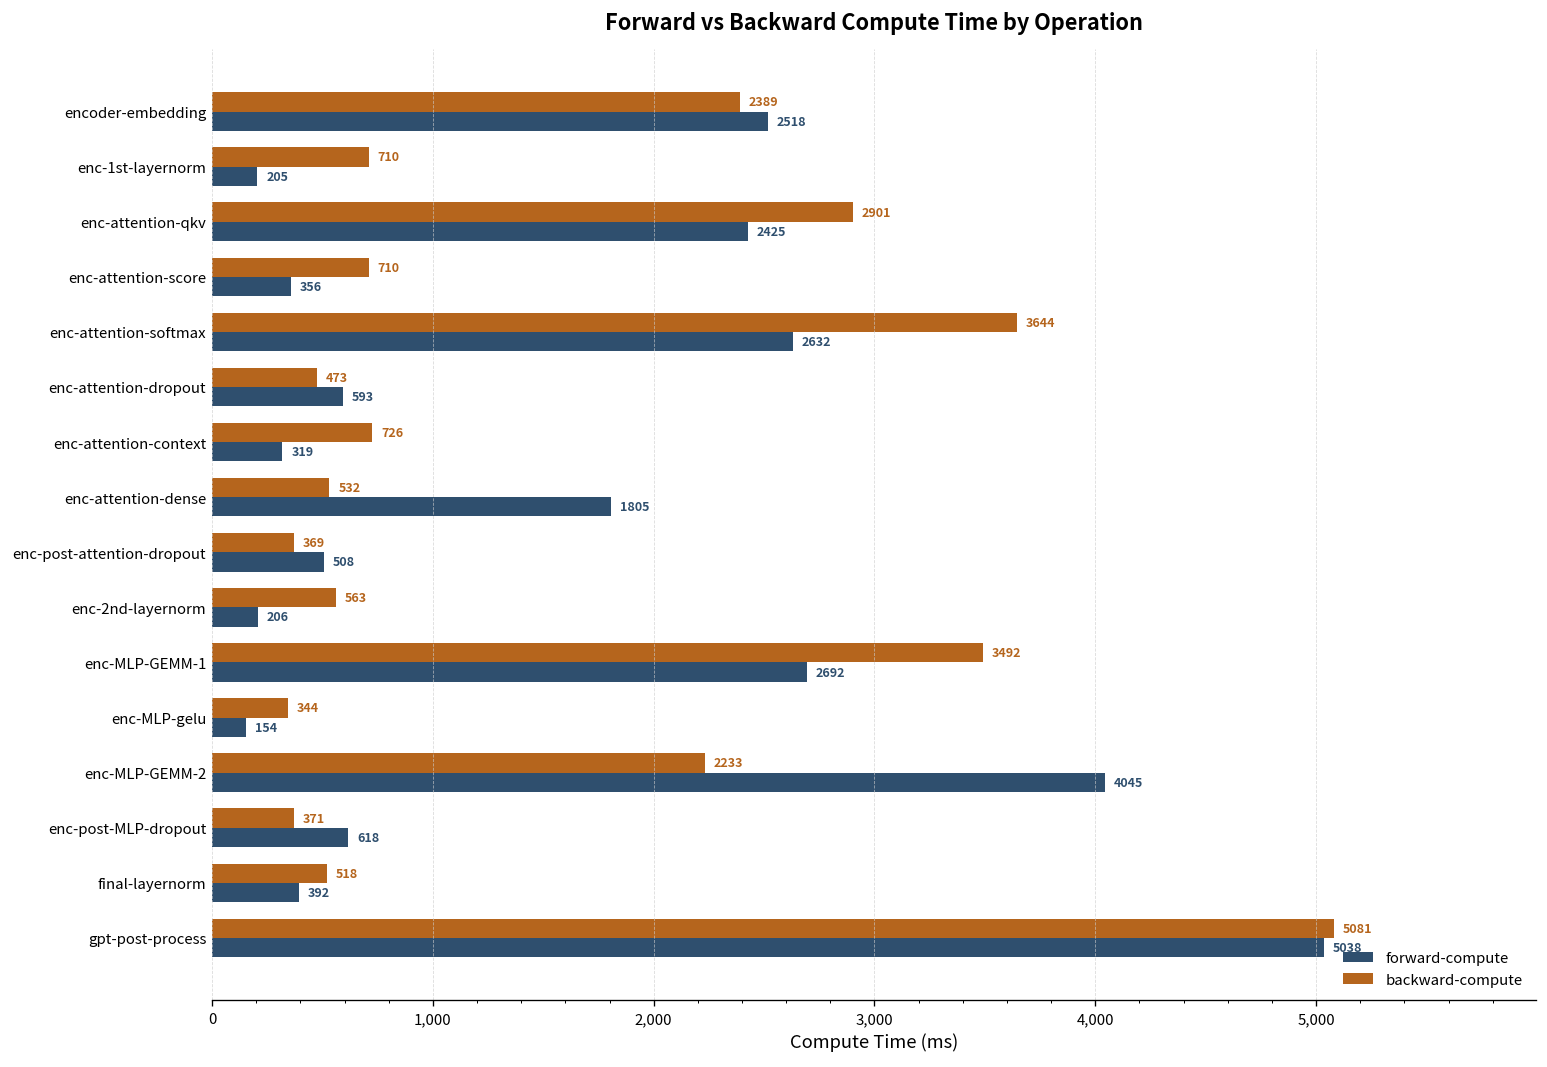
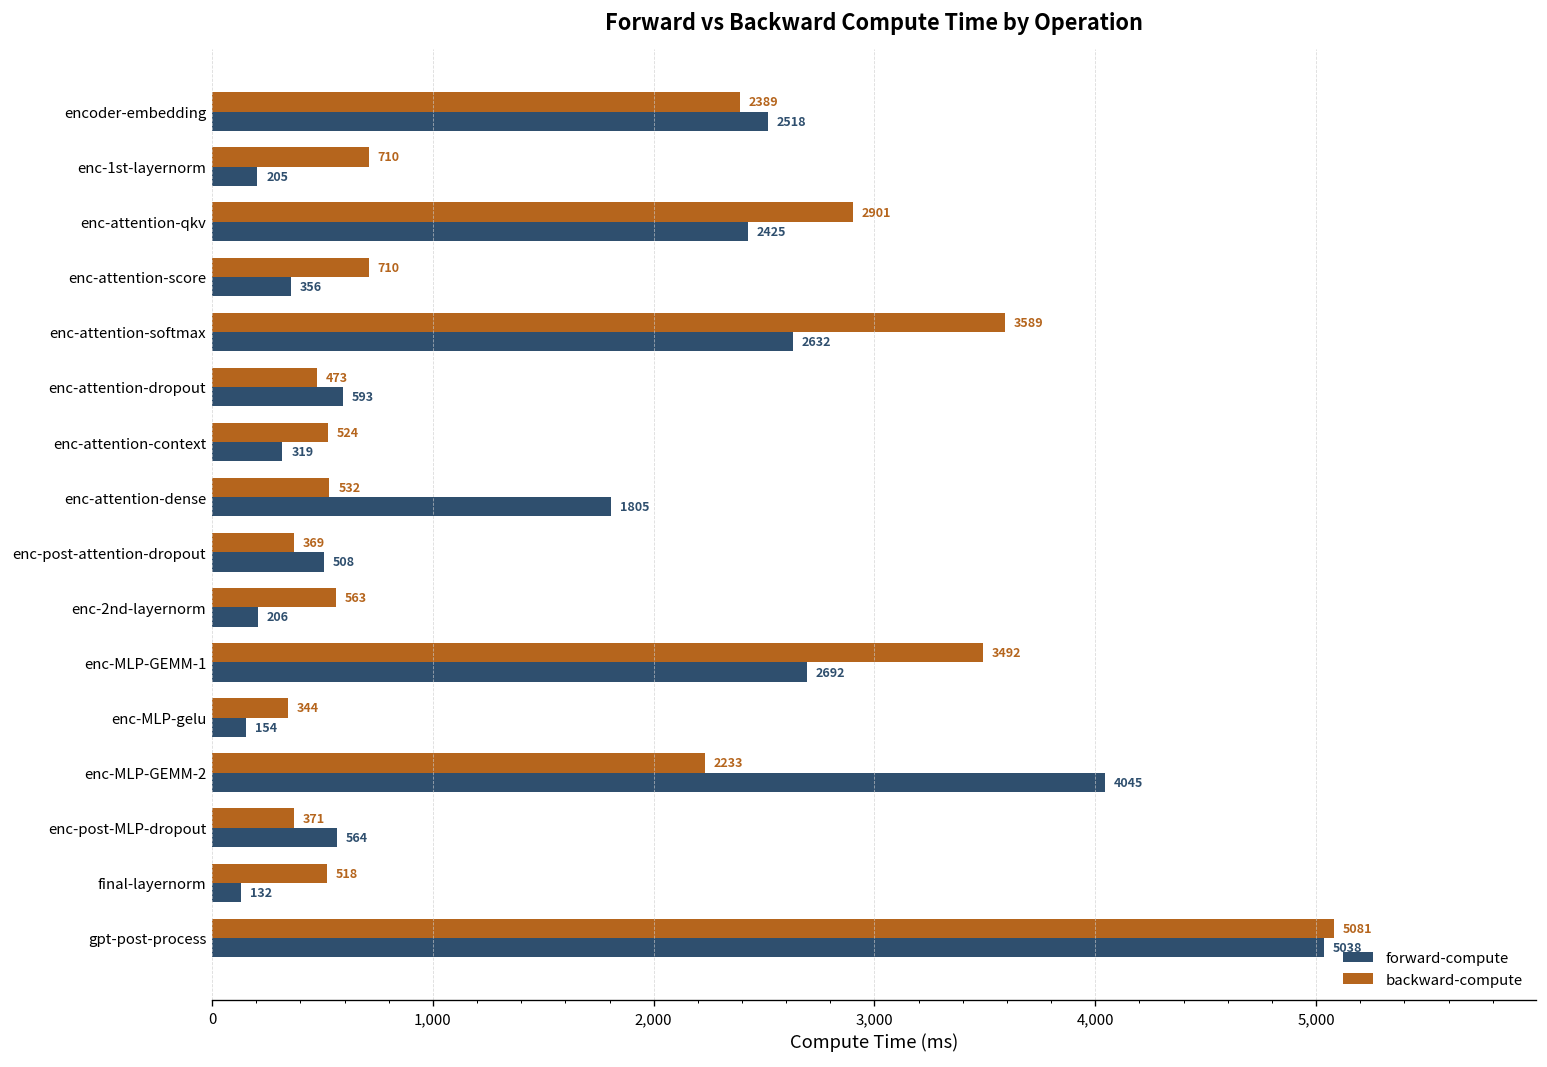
backward-compute, enc-attention-softmax: 3644 -> 3589
backward-compute, enc-attention-context: 726 -> 524
forward-compute, enc-post-MLP-dropout: 618 -> 564
forward-compute, final-layernorm: 392 -> 132
